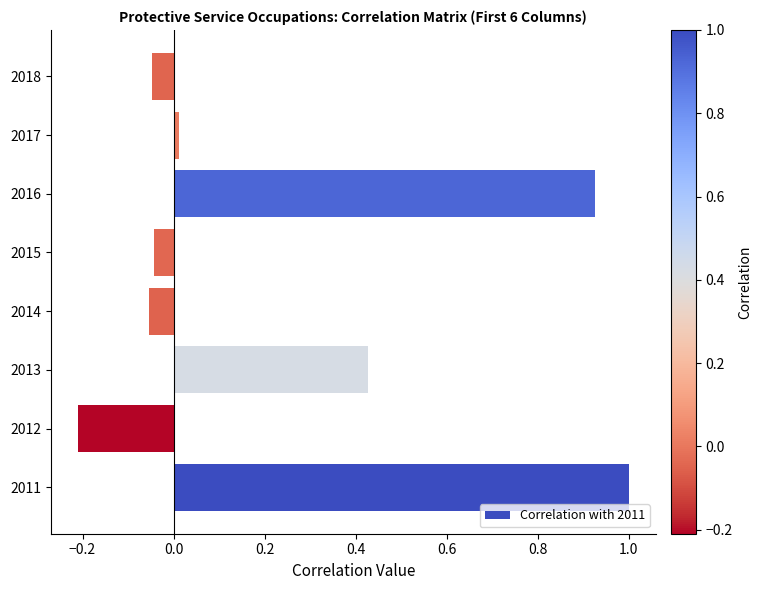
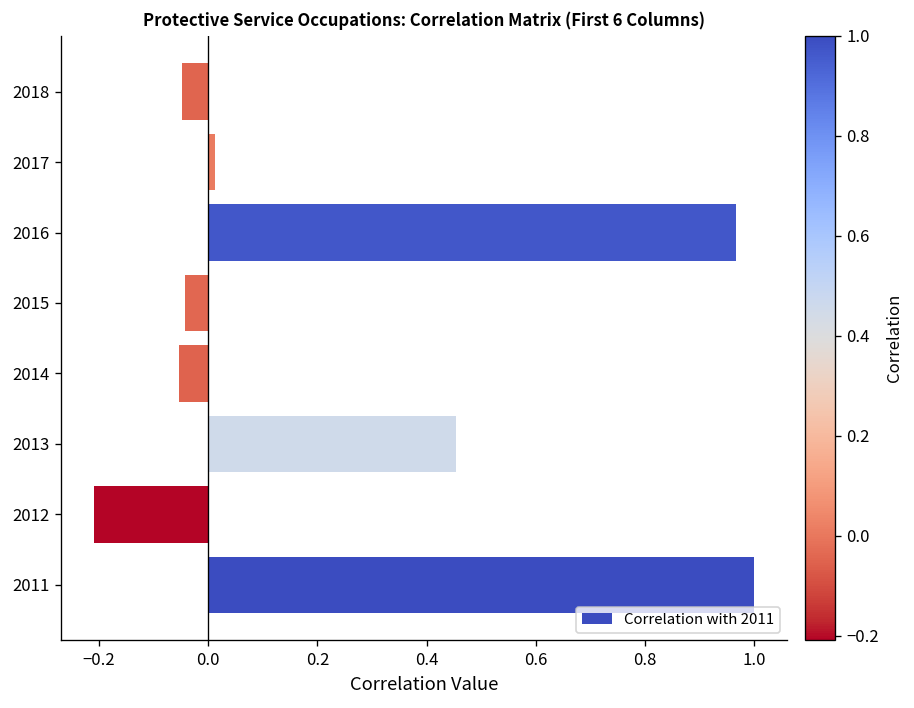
2016: 0.93 -> 0.97
2013: 0.43 -> 0.45
